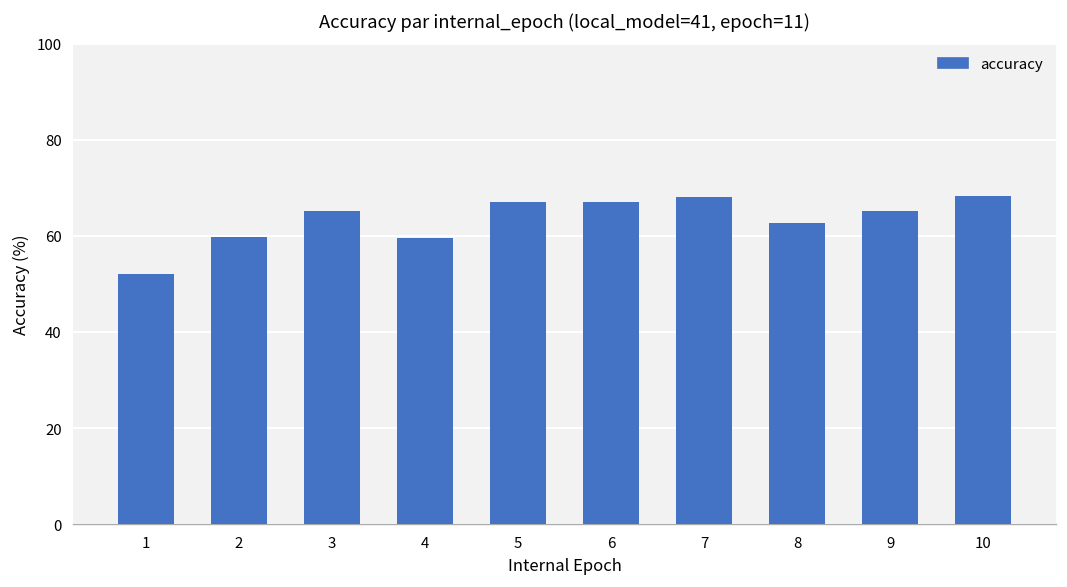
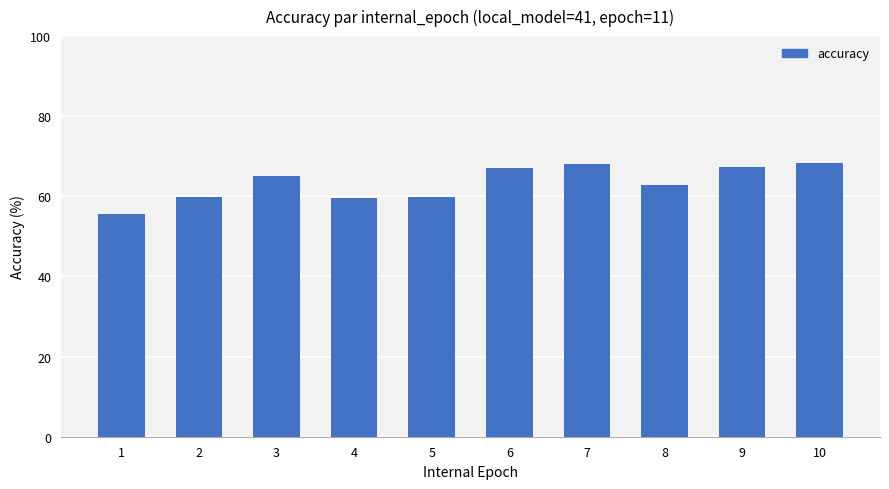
1: 52 -> 56
5: 67 -> 60
9: 65 -> 67
